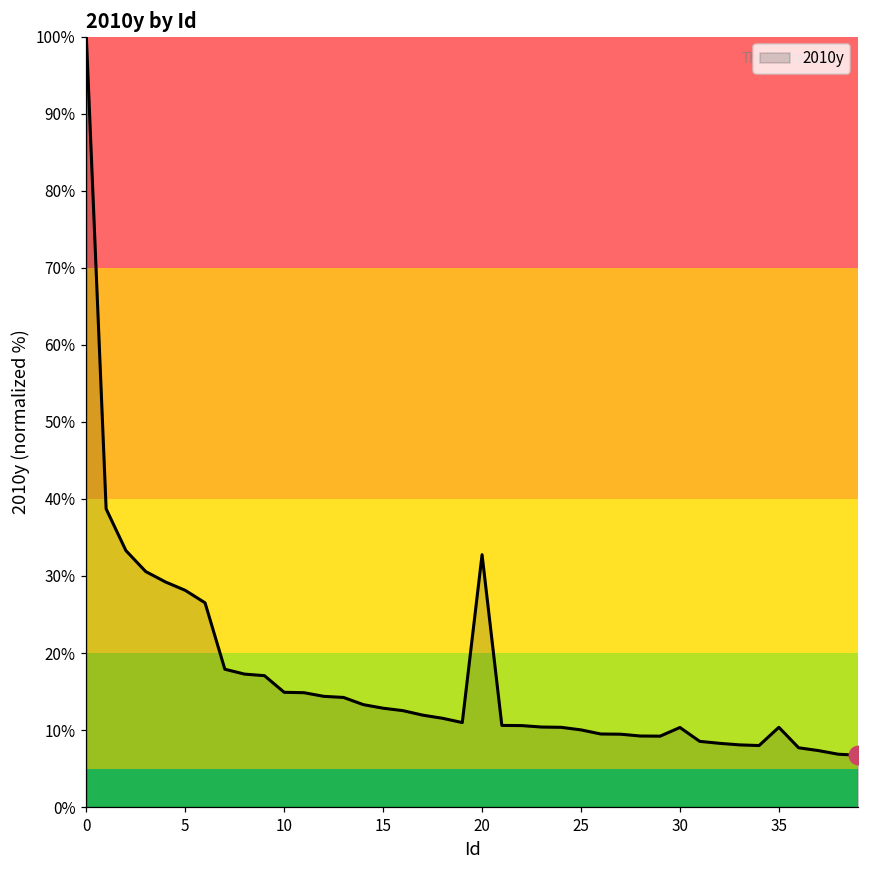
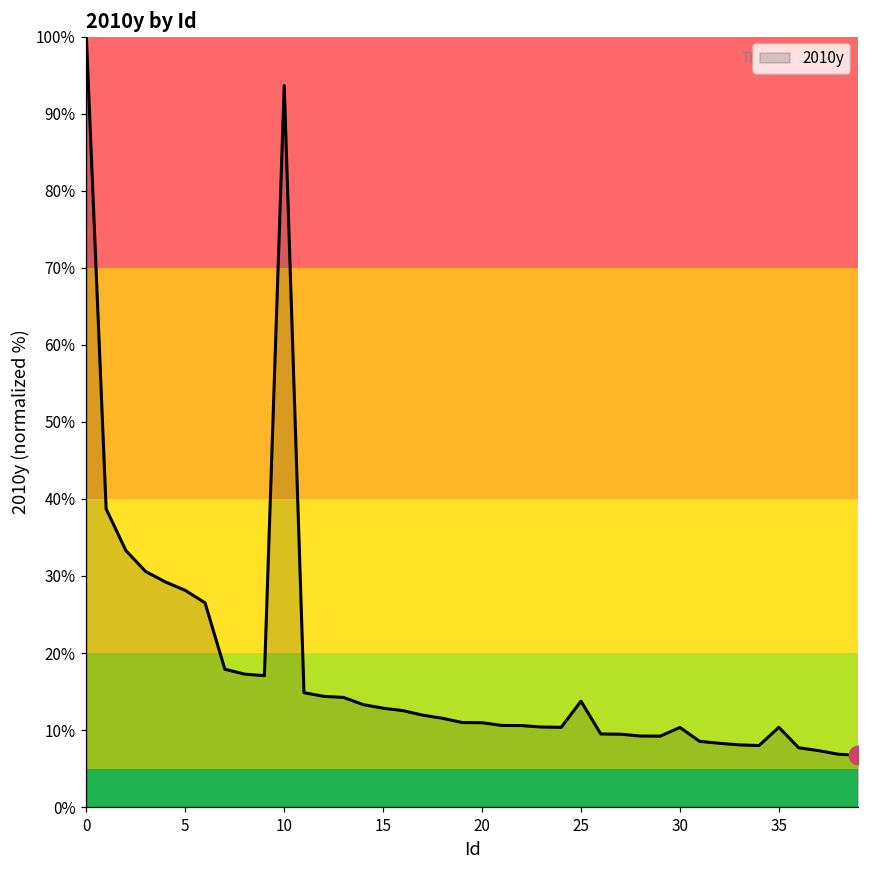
2010y, 10: 15% -> 94%
2010y, 20: 33% -> 11%
2010y, 25: 10% -> 14%
